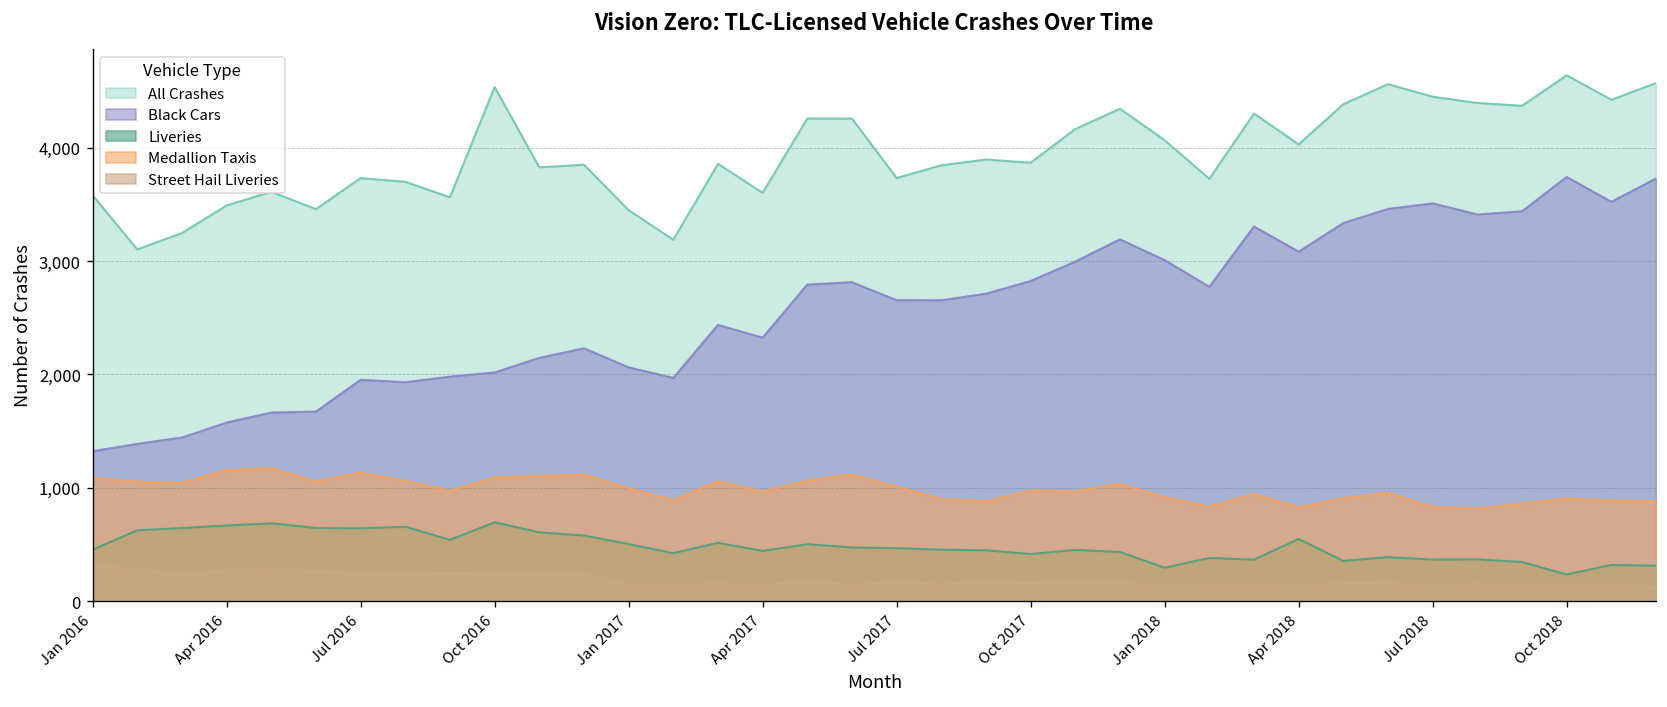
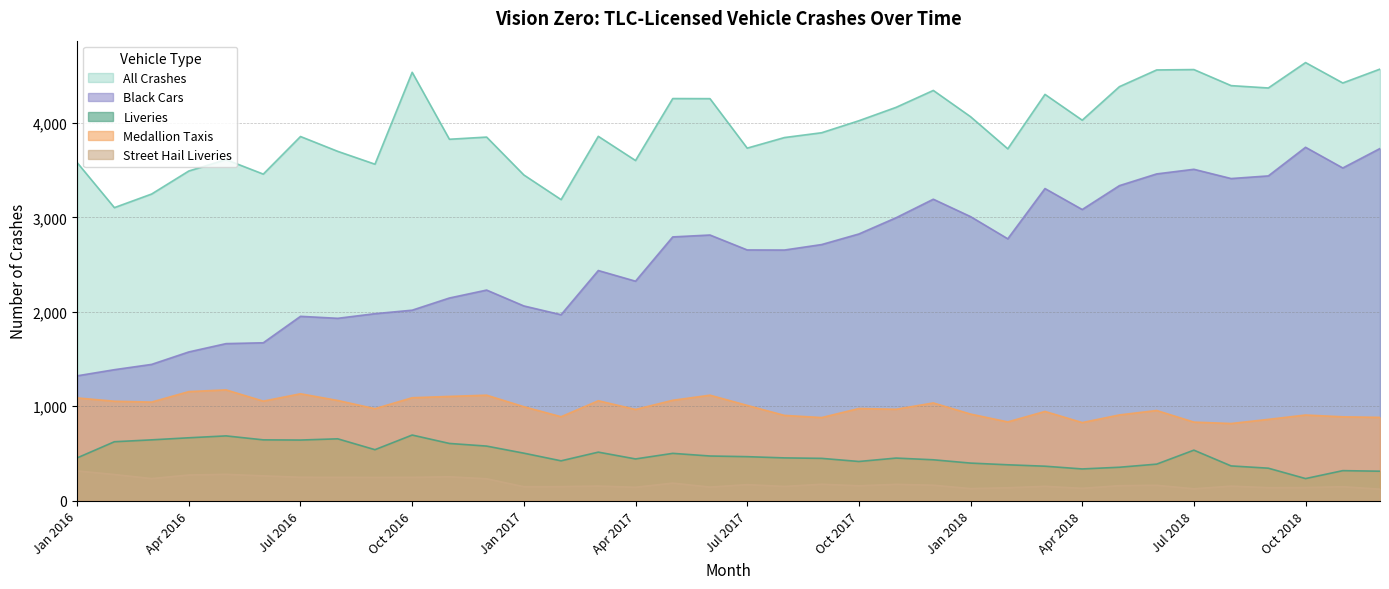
All Crashes, Jul 2016: 3,700 -> 3,900
All Crashes, Oct 2017: 3,900 -> 4,000
Liveries, Jan 2018: 300 -> 400
Liveries, Apr 2018: 500 -> 300
All Crashes, Jul 2018: 4,500 -> 4,600
Liveries, Jul 2018: 400 -> 500
